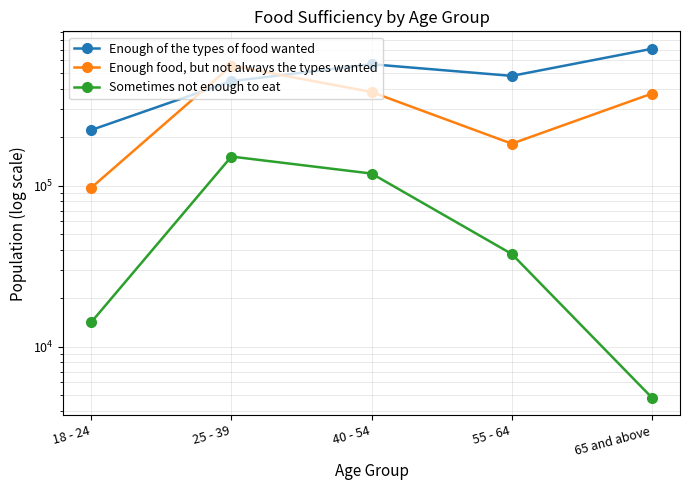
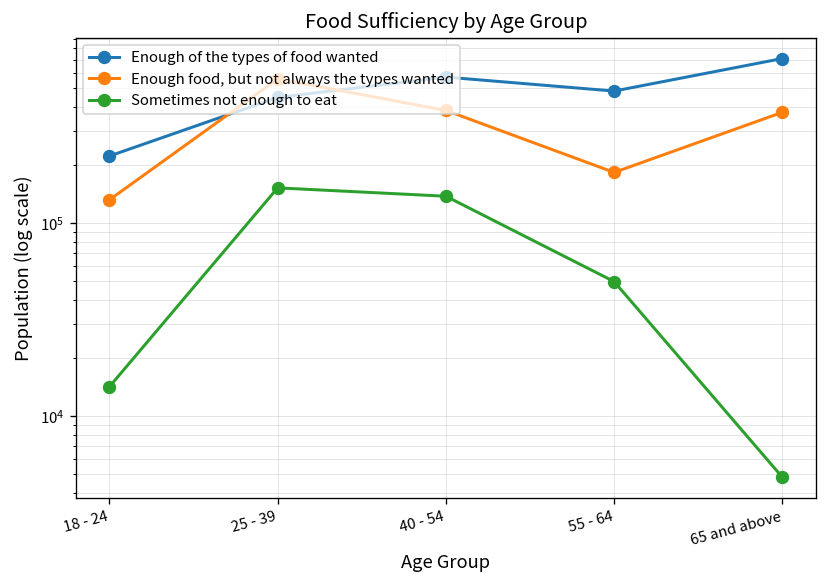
Enough food, but not always the types wanted, 18 - 24: 100000 -> 130000
Sometimes not enough to eat, 40 - 54: 120000 -> 140000
Sometimes not enough to eat, 55 - 64: 38000 -> 50000
